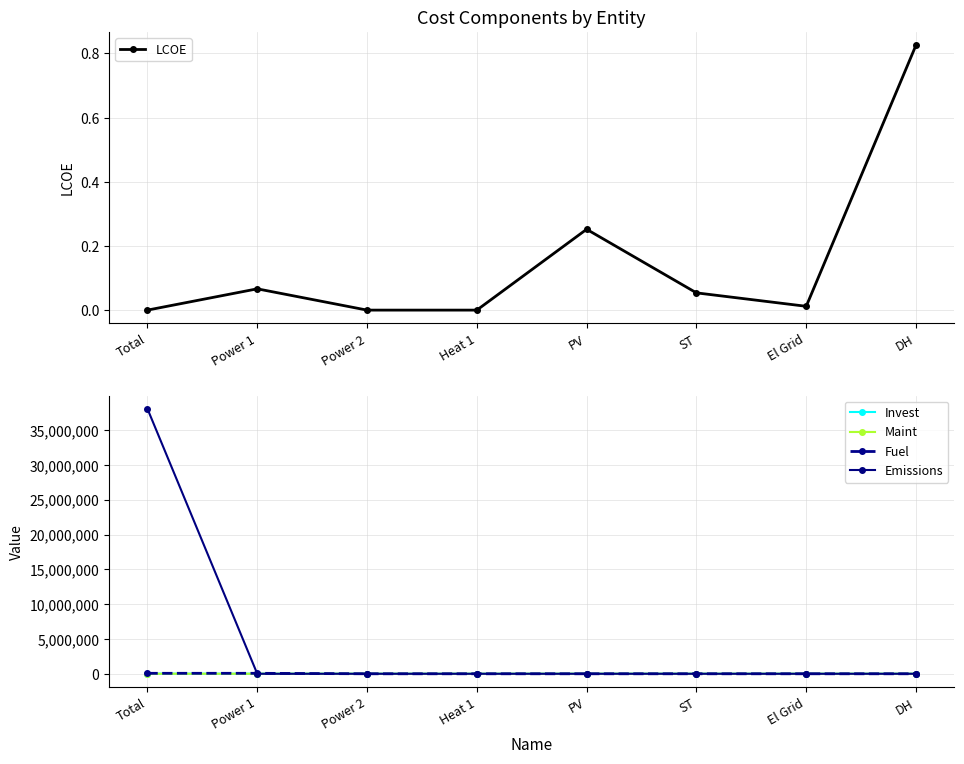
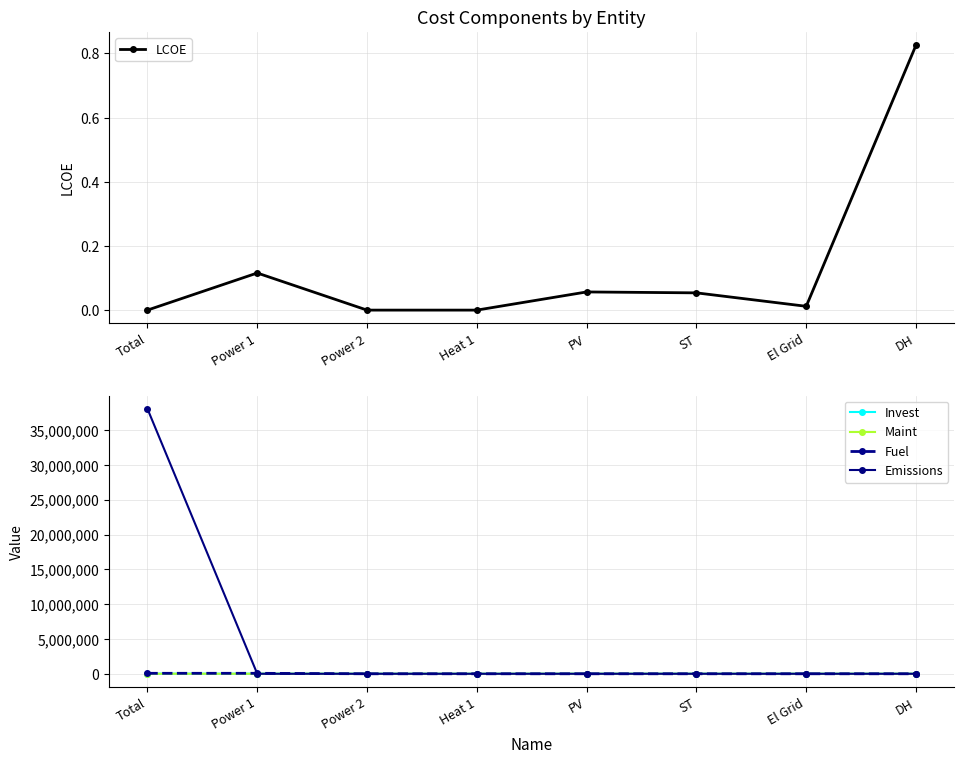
Cost Components by Entity, Power 1: 0.07 -> 0.12
Cost Components by Entity, PV: 0.25 -> 0.06
